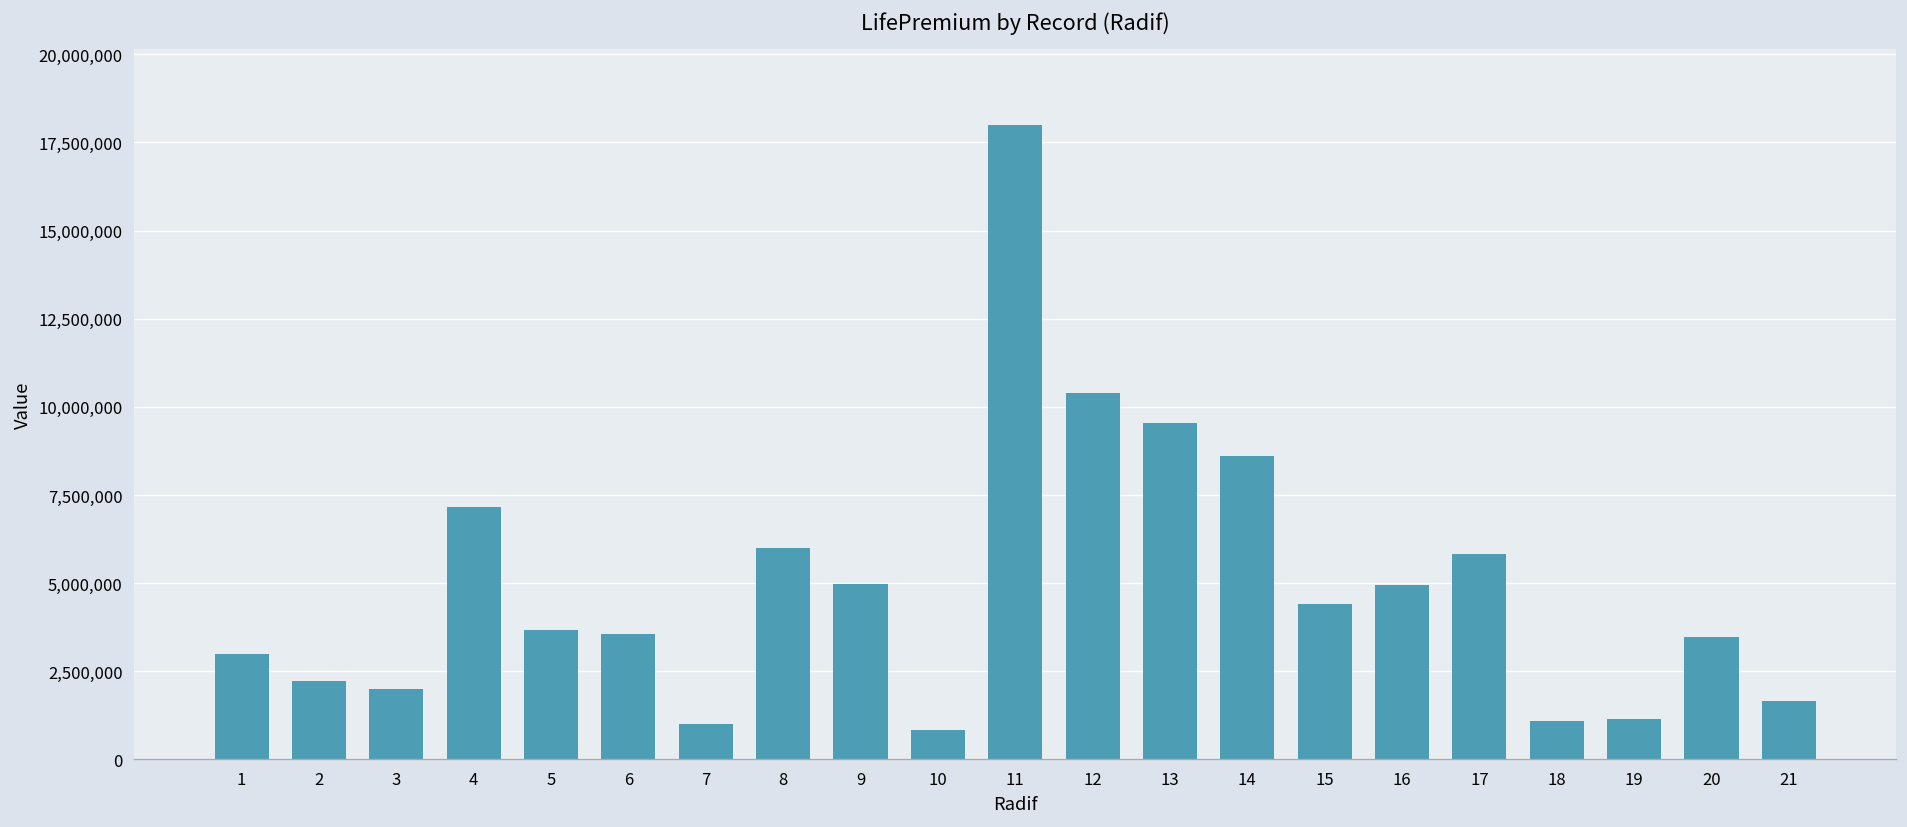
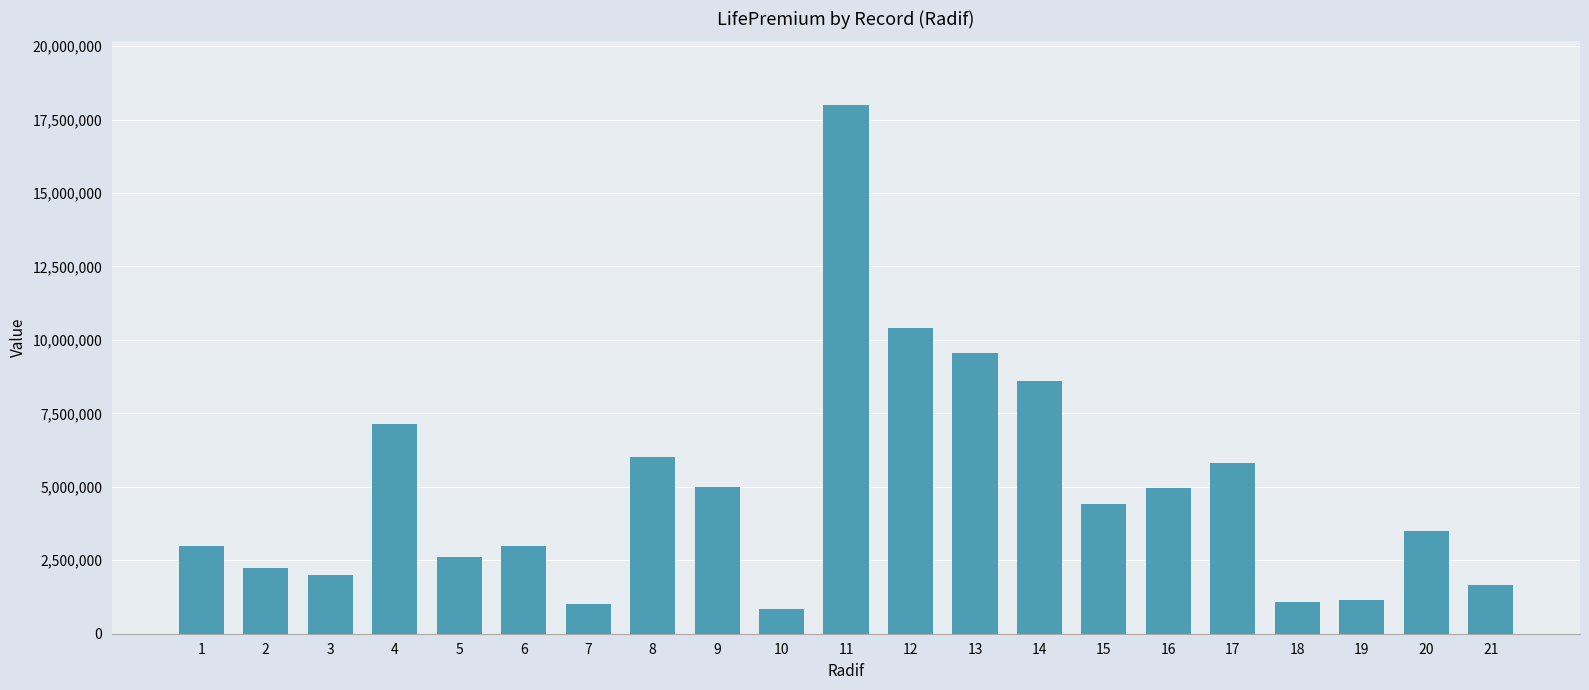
5: 3,700,000 -> 2,600,000
6: 3,500,000 -> 3,000,000
